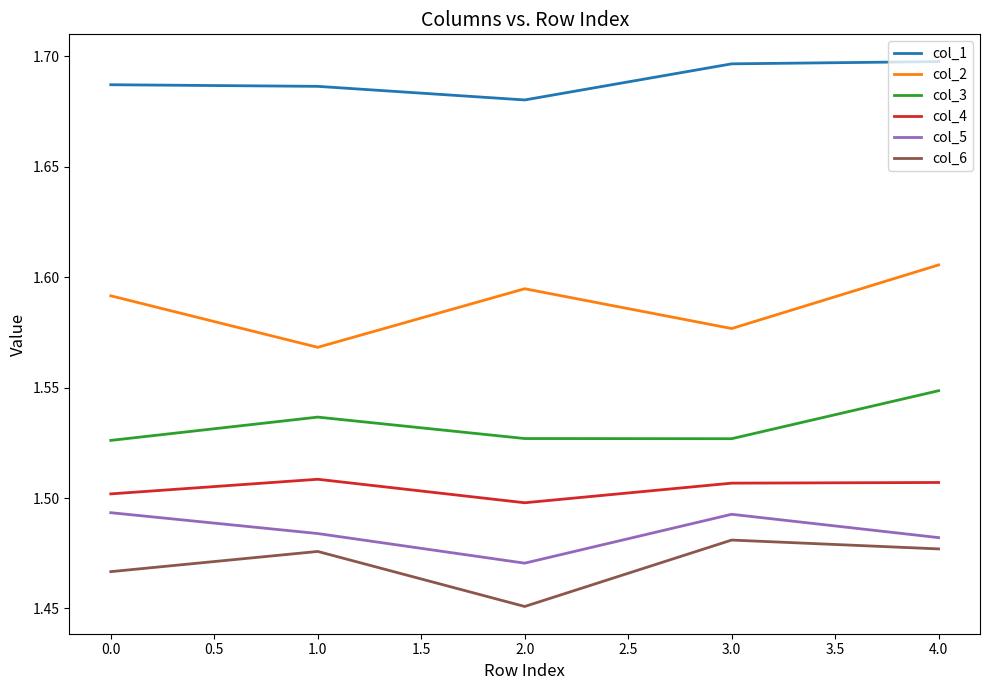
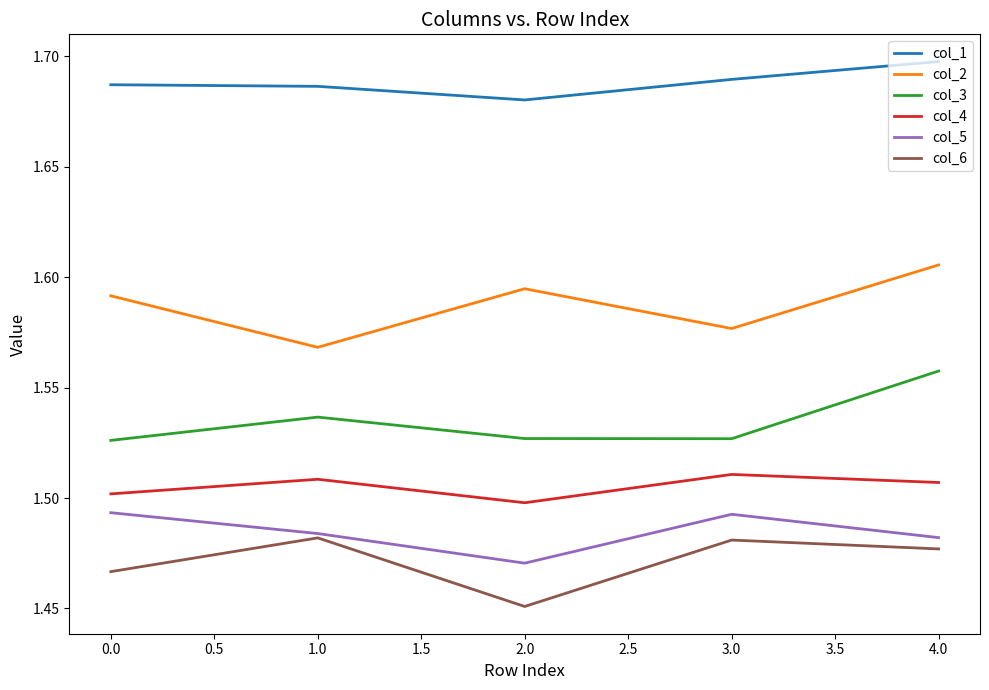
col_6, 1.0: 1.476 -> 1.482
col_1, 3.0: 1.697 -> 1.690
col_4, 3.0: 1.507 -> 1.511
col_3, 4.0: 1.549 -> 1.558
